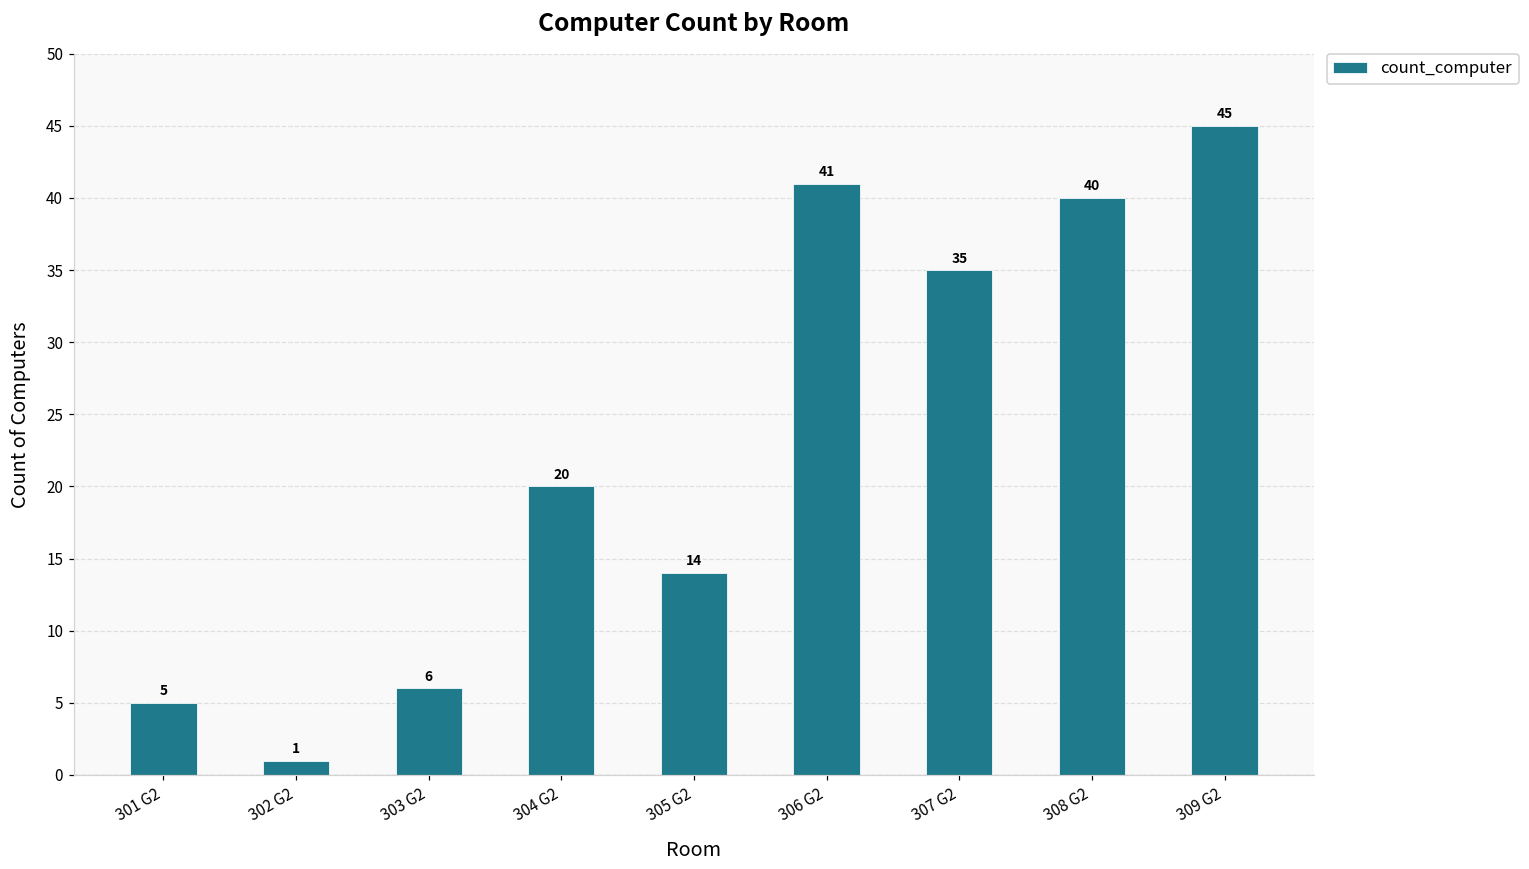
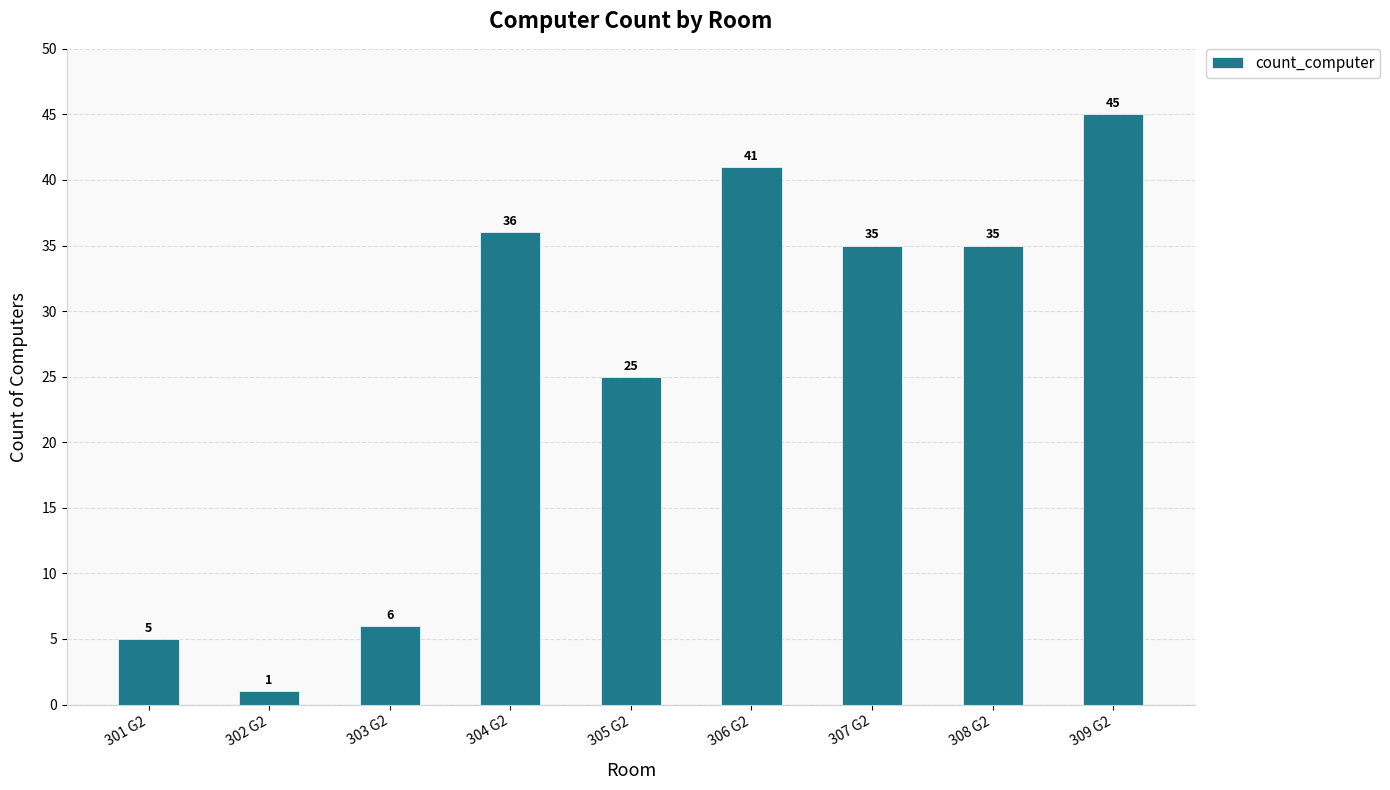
304 G2: 20 -> 36
305 G2: 14 -> 25
308 G2: 40 -> 35
